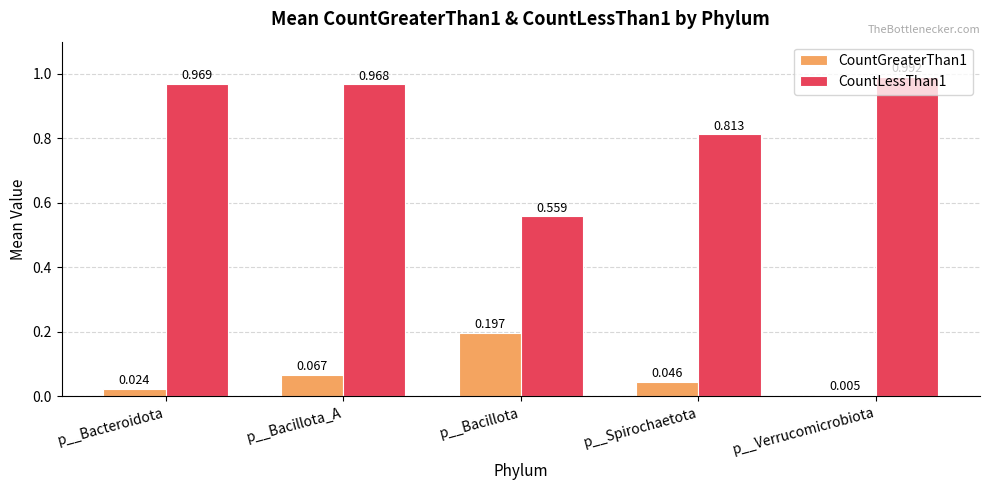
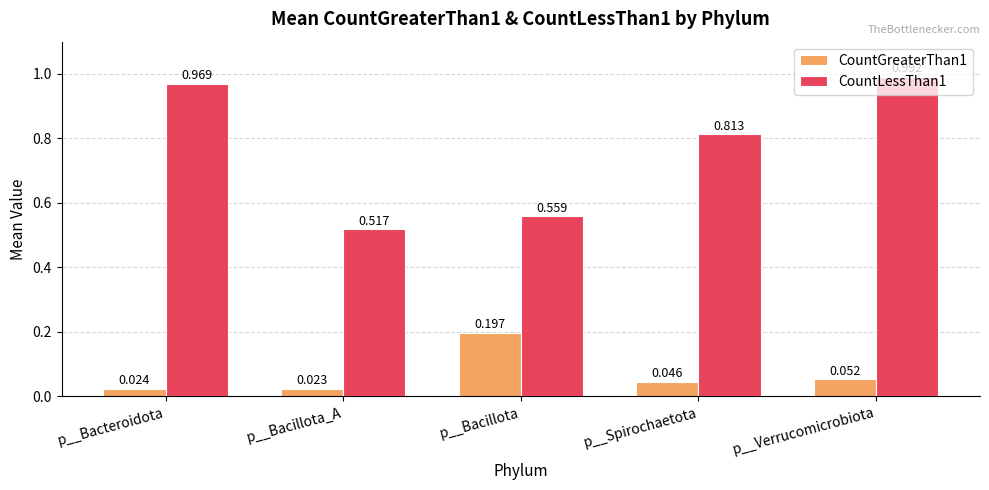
CountGreaterThan1, p__Bacillota_A: 0.067 -> 0.023
CountLessThan1, p__Bacillota_A: 0.968 -> 0.517
CountGreaterThan1, p__Verrucomicrobiota: 0.005 -> 0.052
